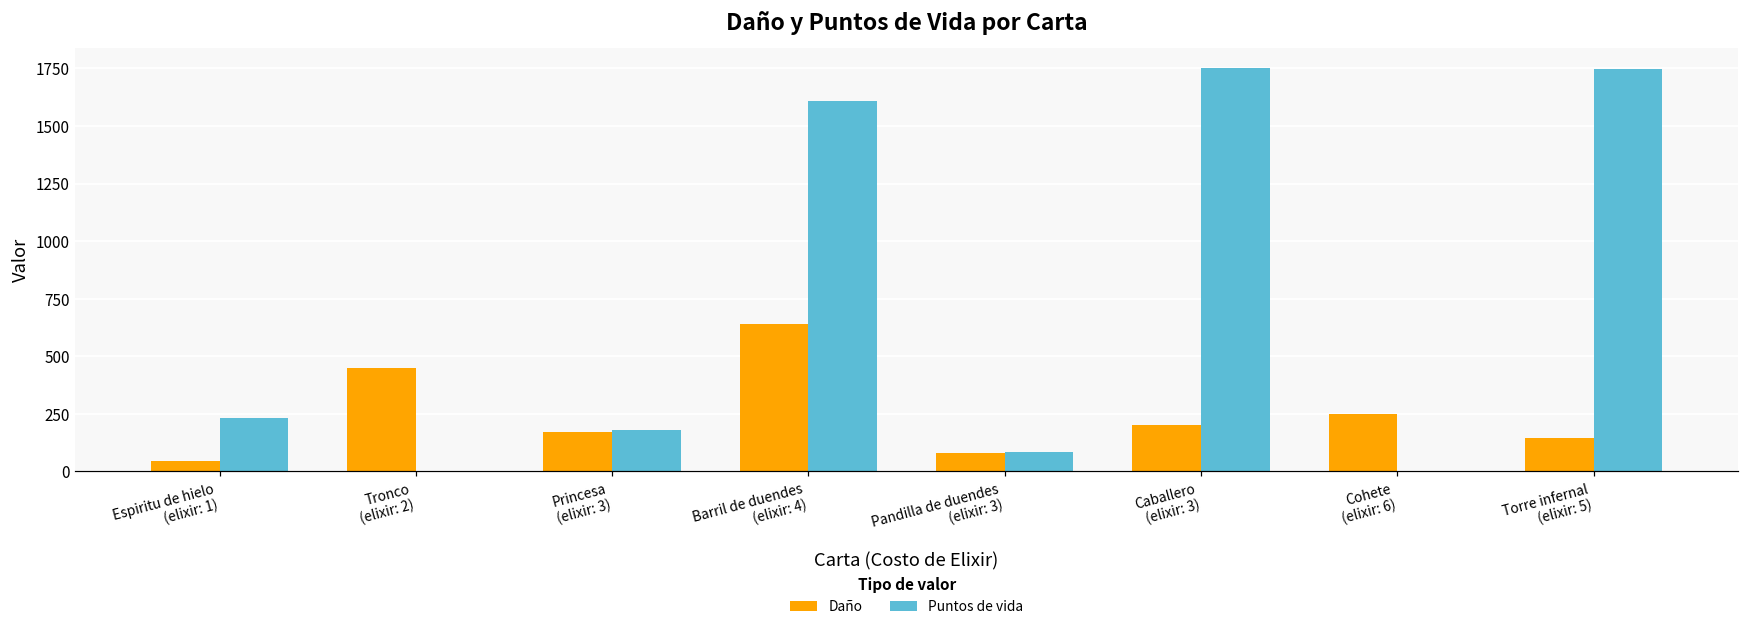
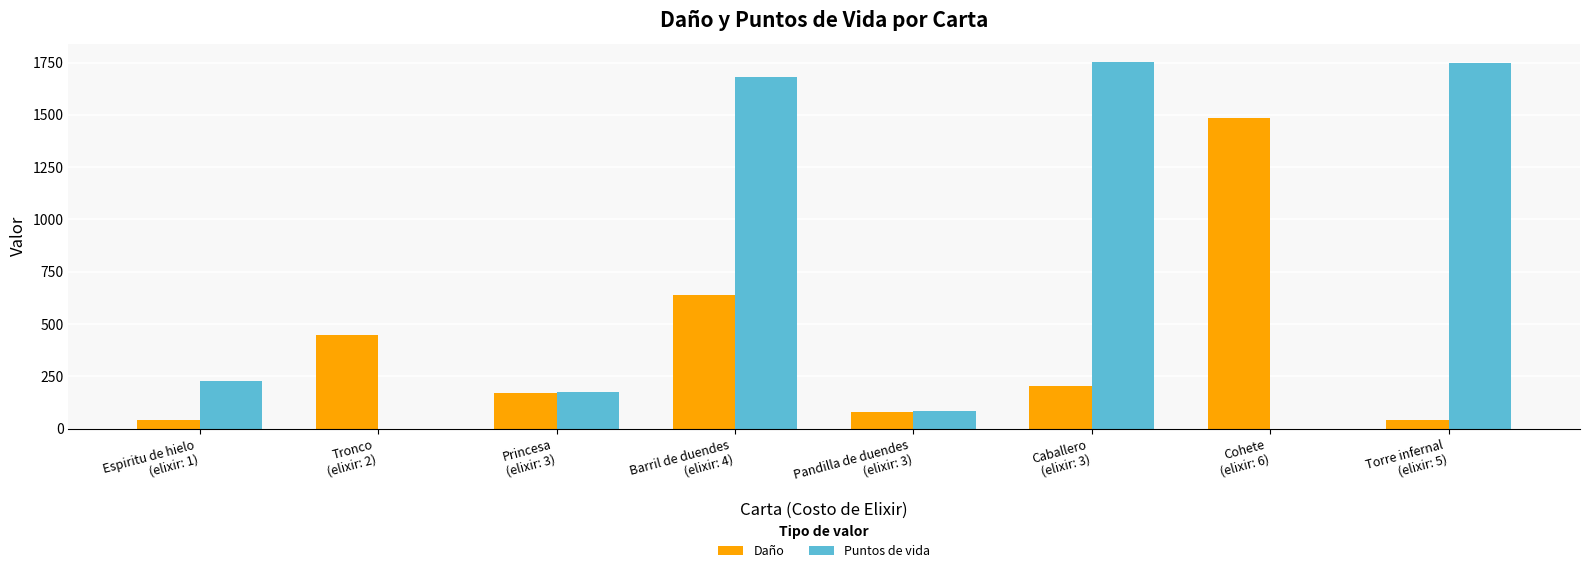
Puntos de vida, Barril de duendes (elixir: 4): 1610 -> 1680
Daño, Cohete (elixir: 6): 250 -> 1480
Daño, Torre infernal (elixir: 5): 150 -> 40
